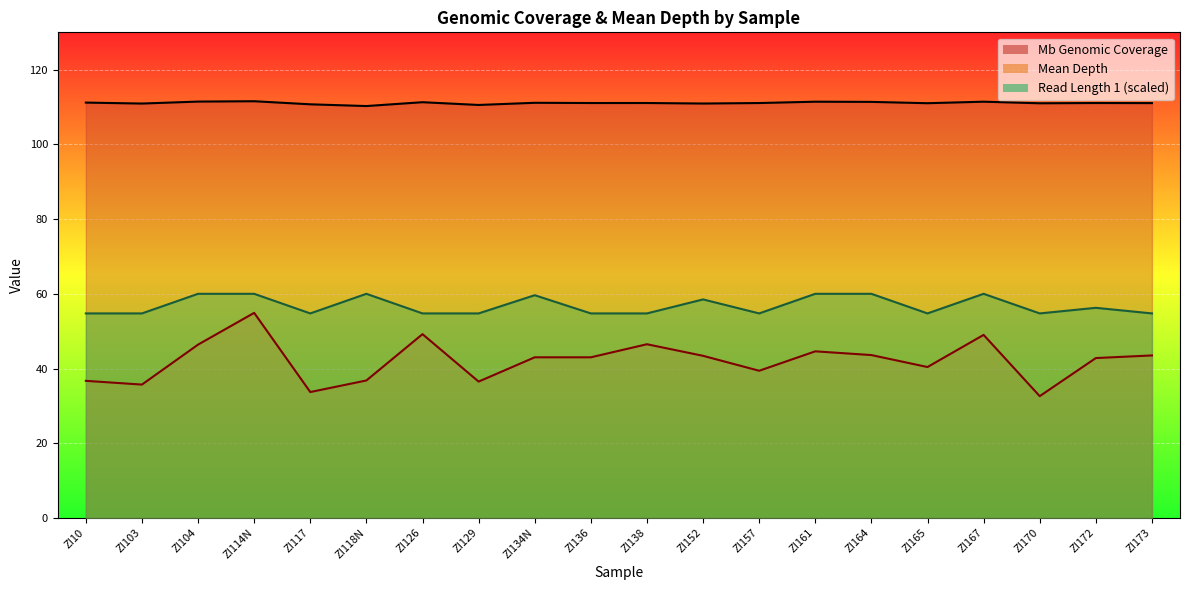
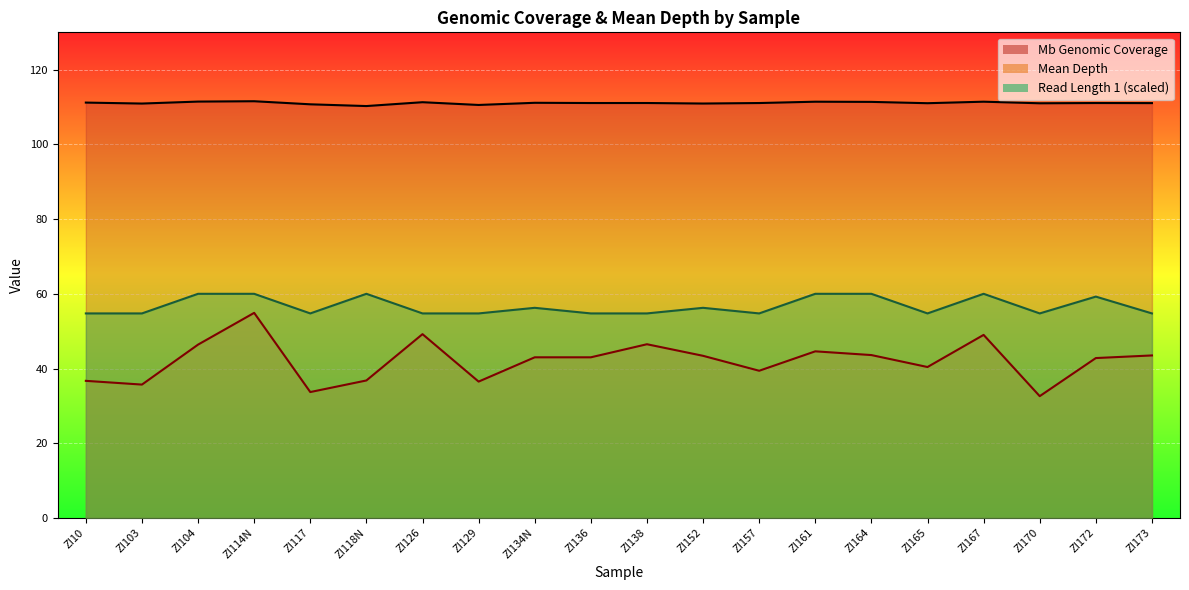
Read Length 1 (scaled), ZI134N: 60 -> 56
Read Length 1 (scaled), ZI152: 59 -> 56
Read Length 1 (scaled), ZI172: 56 -> 59
